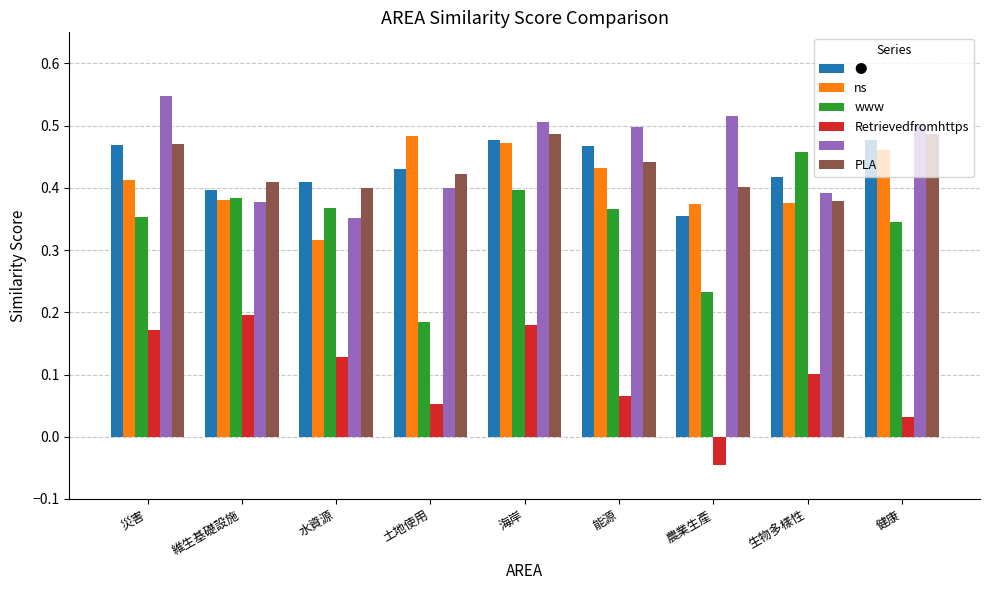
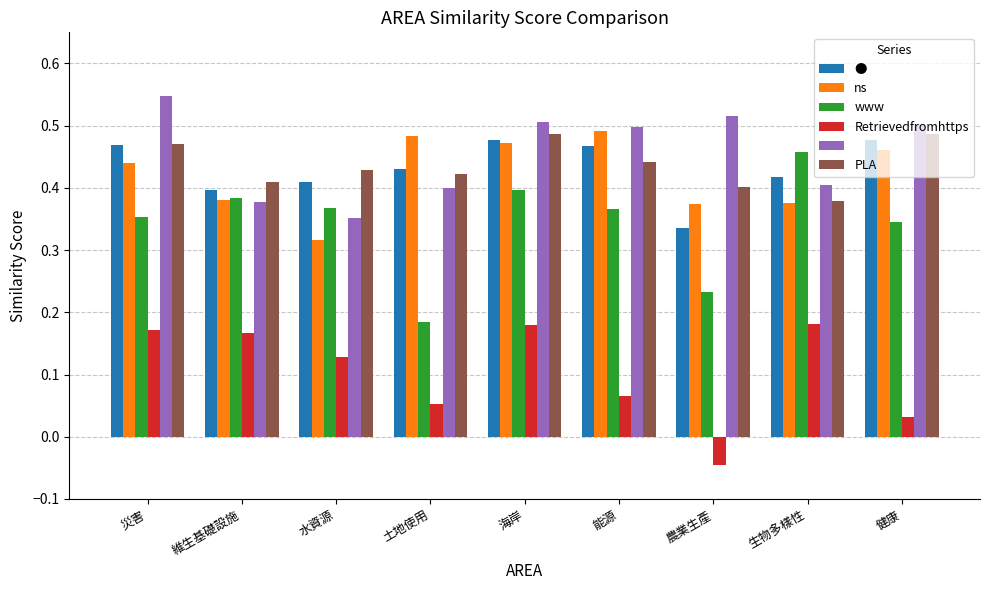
ns, 災害: 0.41 -> 0.44
Retrievedfromhttps, 維生基礎設施: 0.20 -> 0.17
PLA, 水資源: 0.40 -> 0.43
ns, 能源: 0.43 -> 0.49
●, 農業生產: 0.36 -> 0.34
Retrievedfromhttps, 生物多樣性: 0.10 -> 0.18
​, 生物多樣性: 0.39 -> 0.41
